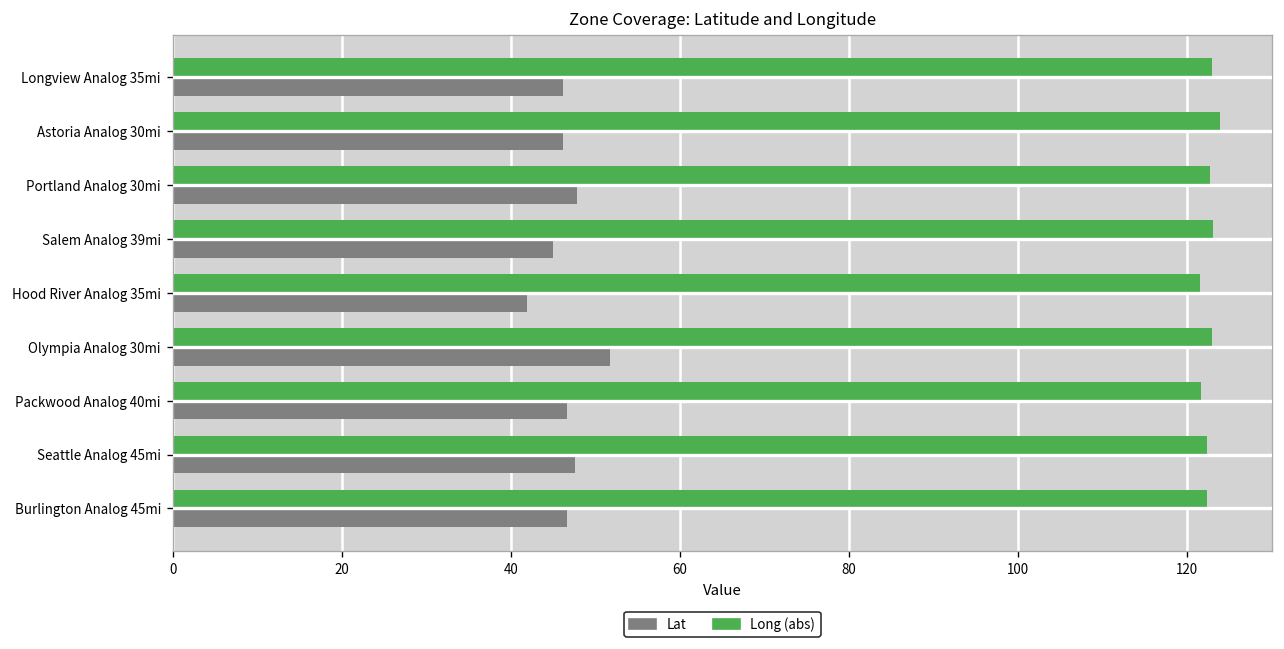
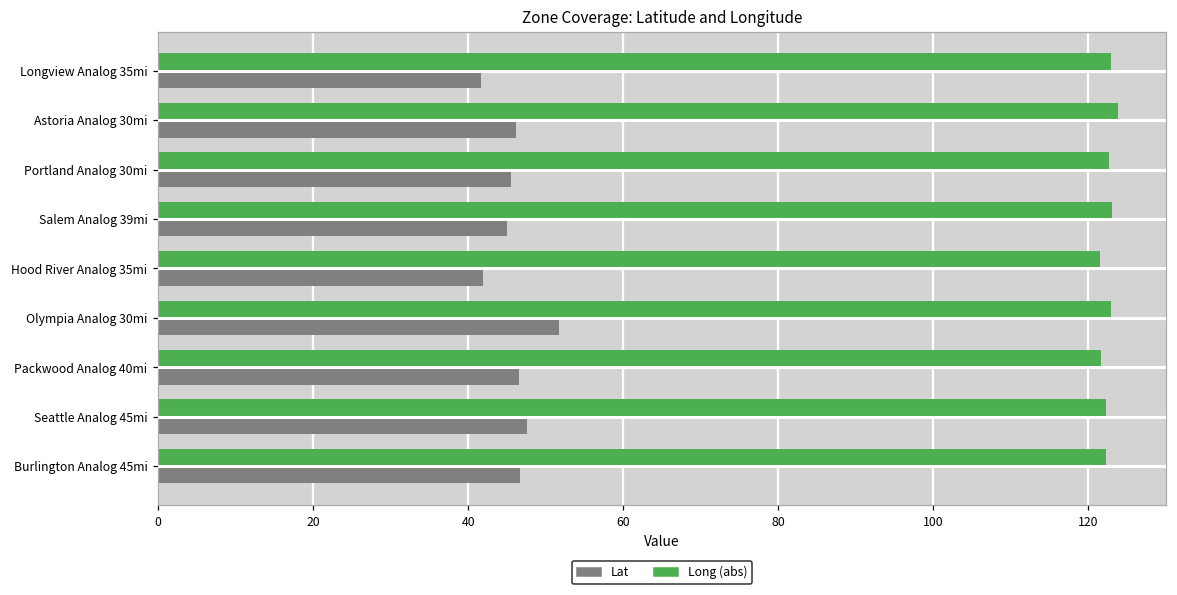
Lat, Longview Analog 35mi: 46 -> 42
Lat, Portland Analog 30mi: 48 -> 46
